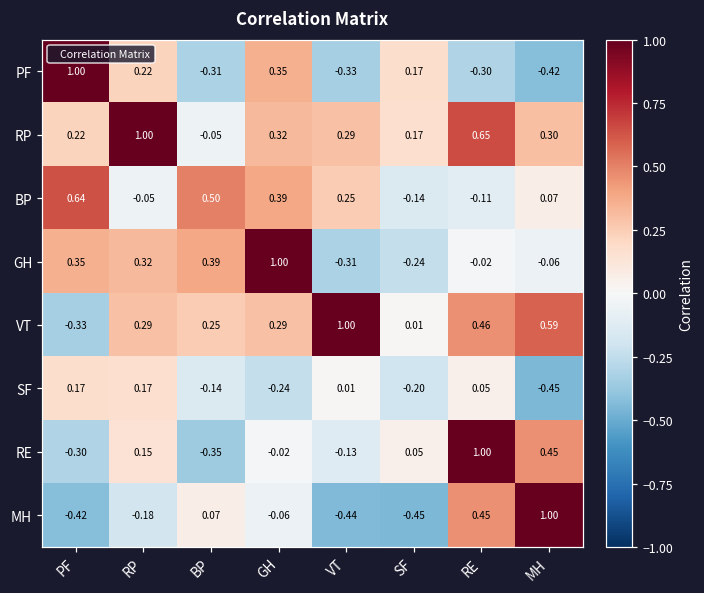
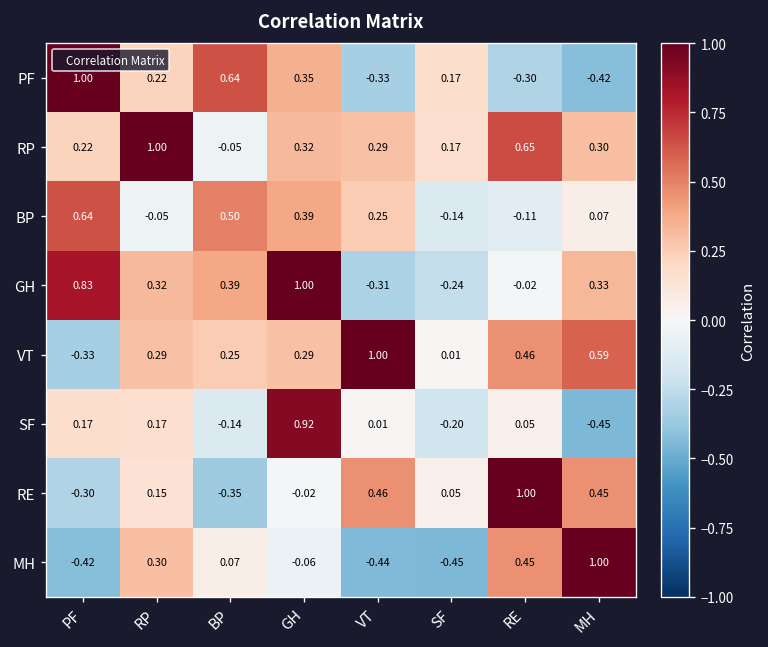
PF, BP: -0.31 -> 0.64
GH, PF: 0.35 -> 0.83
GH, MH: -0.06 -> 0.33
SF, GH: -0.24 -> 0.92
RE, VT: -0.13 -> 0.46
MH, RP: -0.18 -> 0.30
